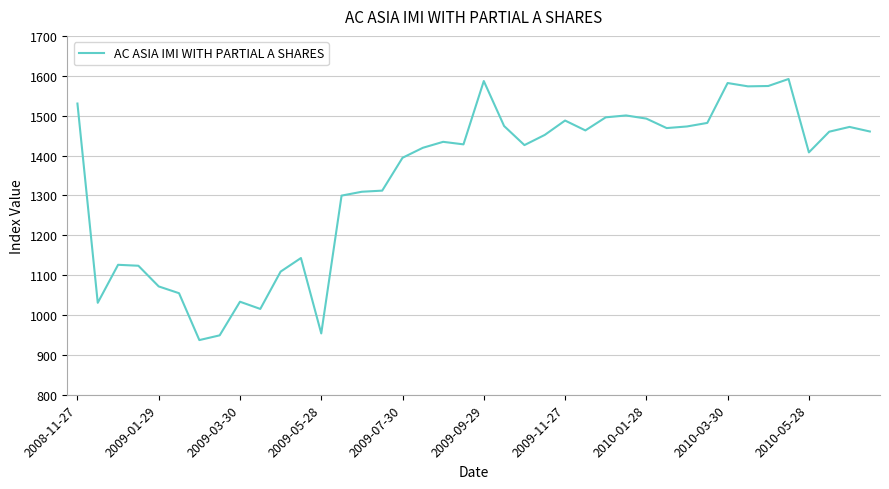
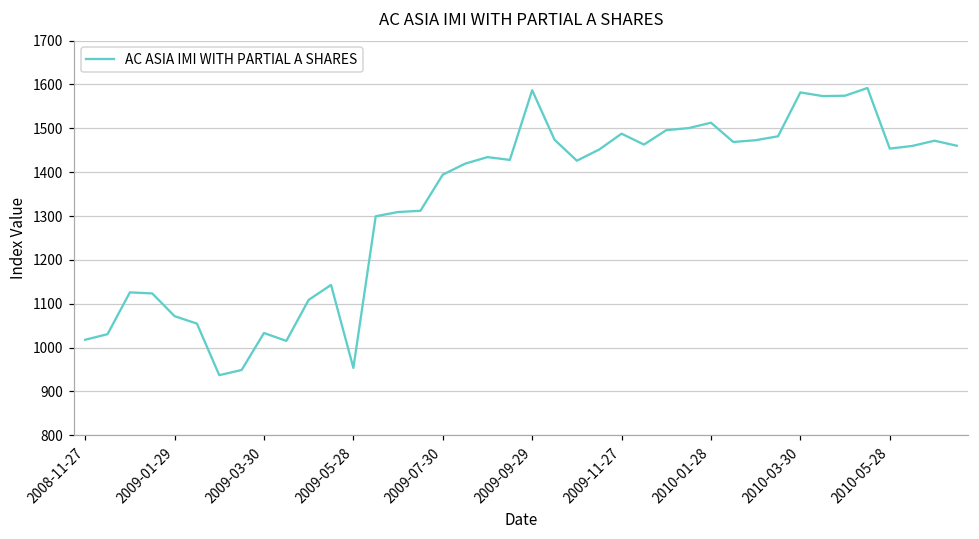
2008-11-27: 1530 -> 1020
2010-01-28: 1490 -> 1510
2010-05-28: 1410 -> 1450
